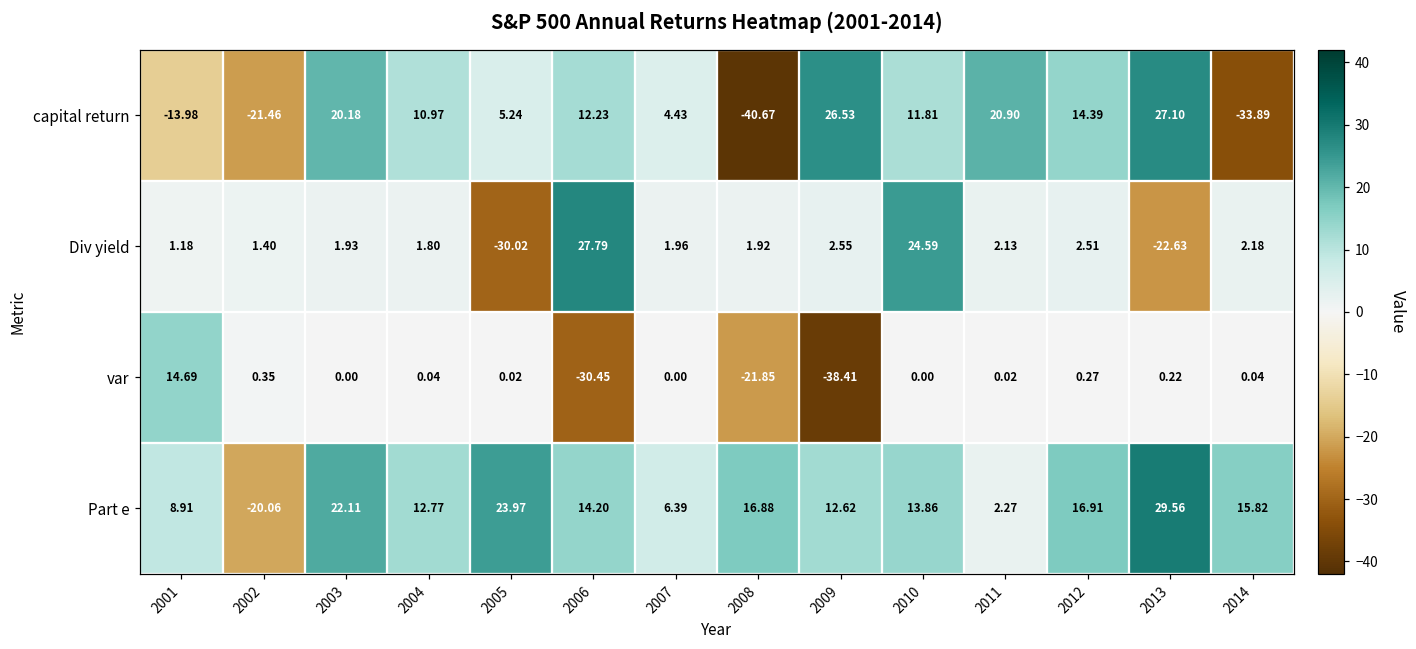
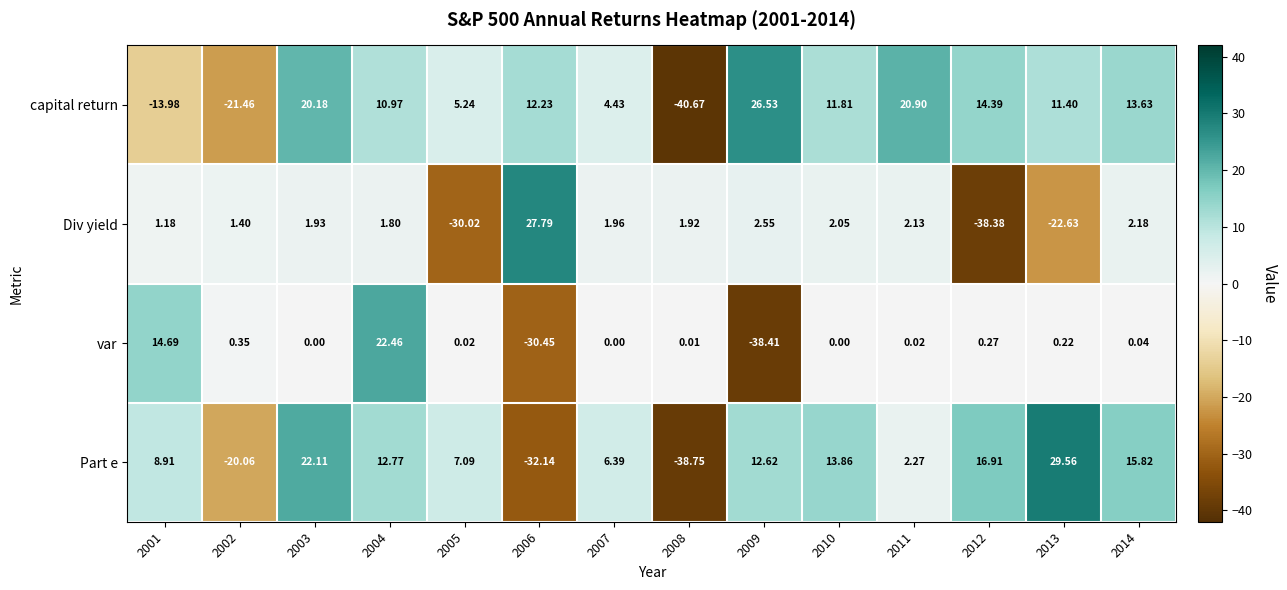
capital return, 2013: 27.10 -> 11.40
capital return, 2014: -33.89 -> 13.63
Div yield, 2010: 24.59 -> 2.05
Div yield, 2012: 2.51 -> -38.38
var, 2004: 0.04 -> 22.46
var, 2008: -21.85 -> 0.01
Part e, 2005: 23.97 -> 7.09
Part e, 2006: 14.20 -> -32.14
Part e, 2008: 16.88 -> -38.75
